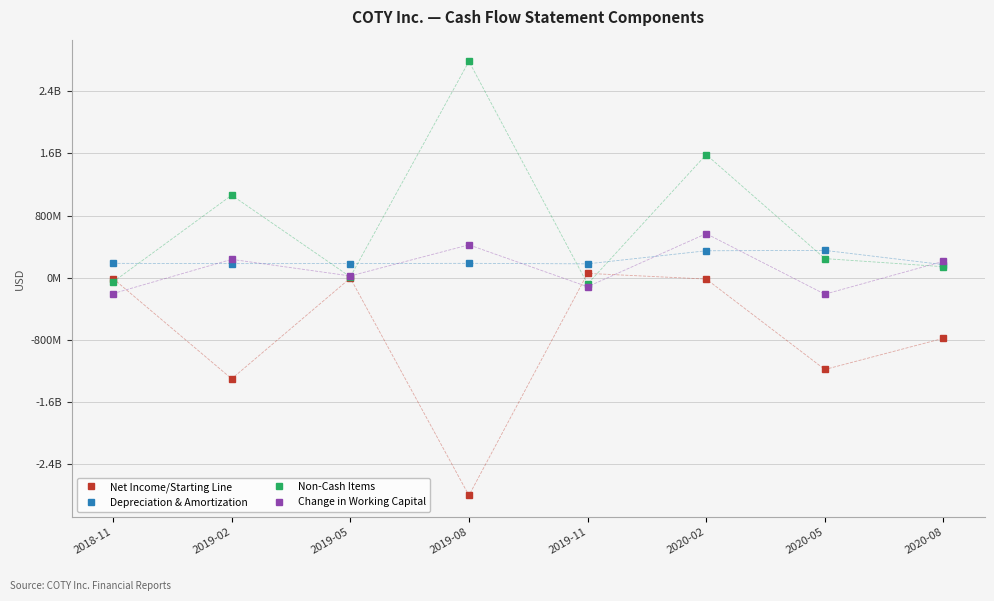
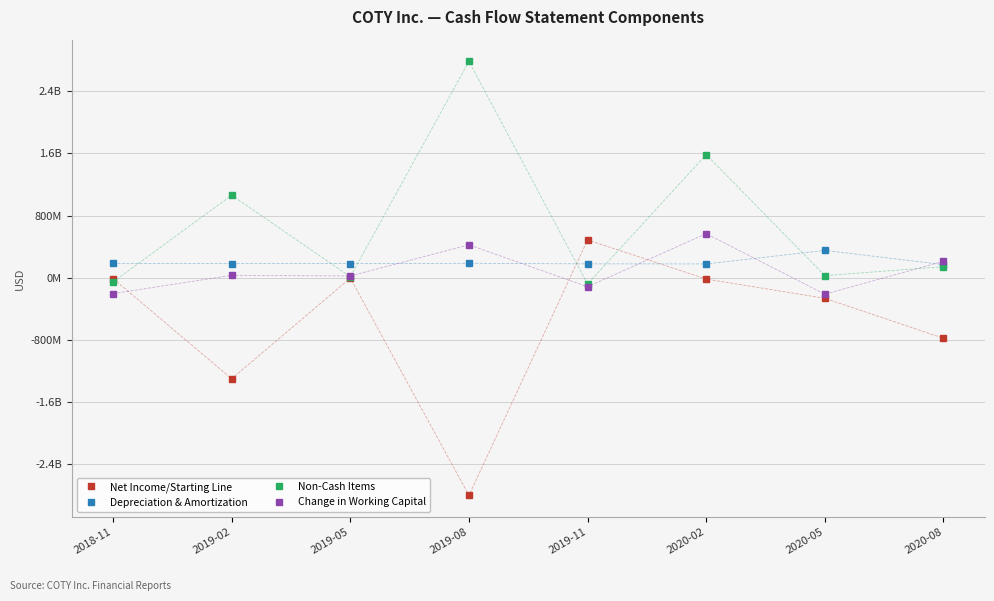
Change in Working Capital, 2019-02: 200000000 -> 0
Net Income/Starting Line, 2019-11: 100000000 -> 500000000
Depreciation & Amortization, 2020-02: 300000000 -> 200000000
Net Income/Starting Line, 2020-05: -1200000000 -> -300000000
Non-Cash Items, 2020-05: 200000000 -> 0
